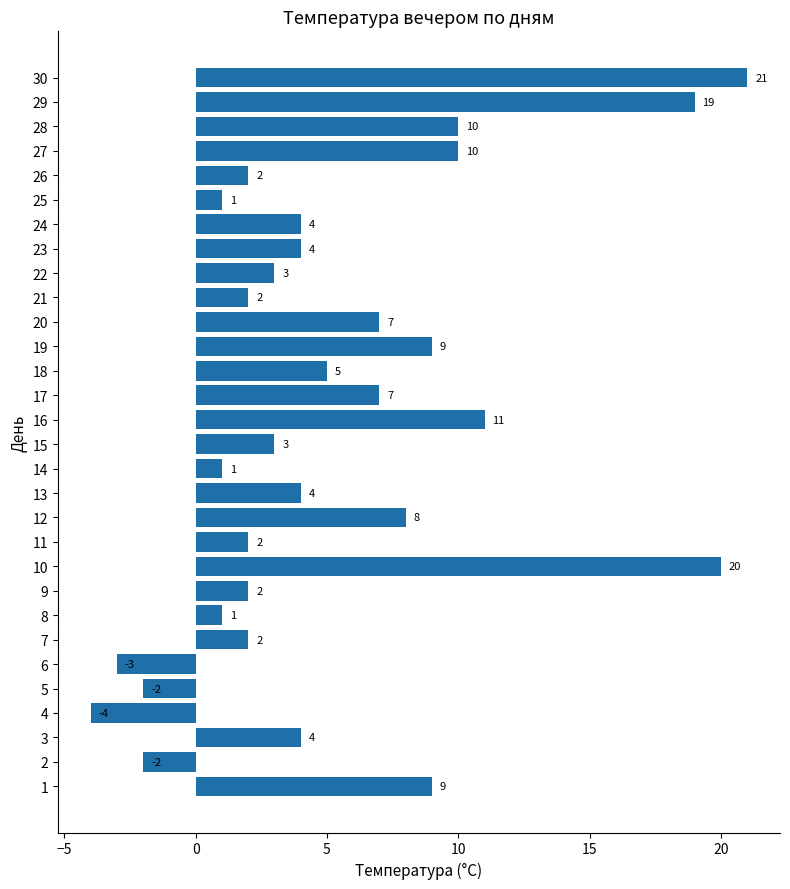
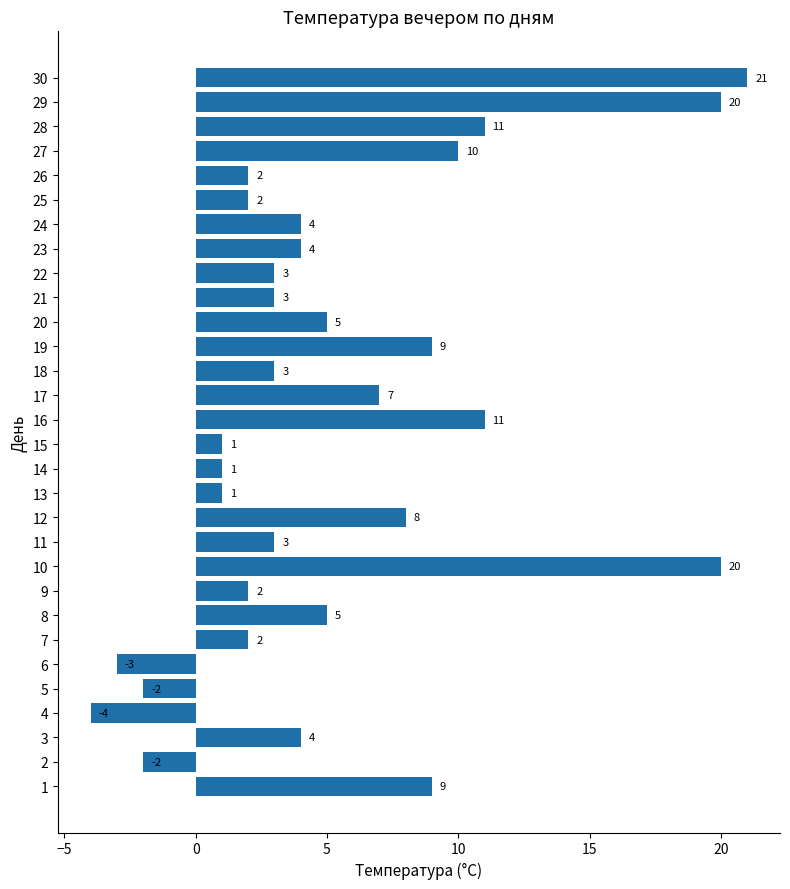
29: 19 -> 20
28: 10 -> 11
25: 1 -> 2
21: 2 -> 3
20: 7 -> 5
18: 5 -> 3
15: 3 -> 1
13: 4 -> 1
11: 2 -> 3
8: 1 -> 5
